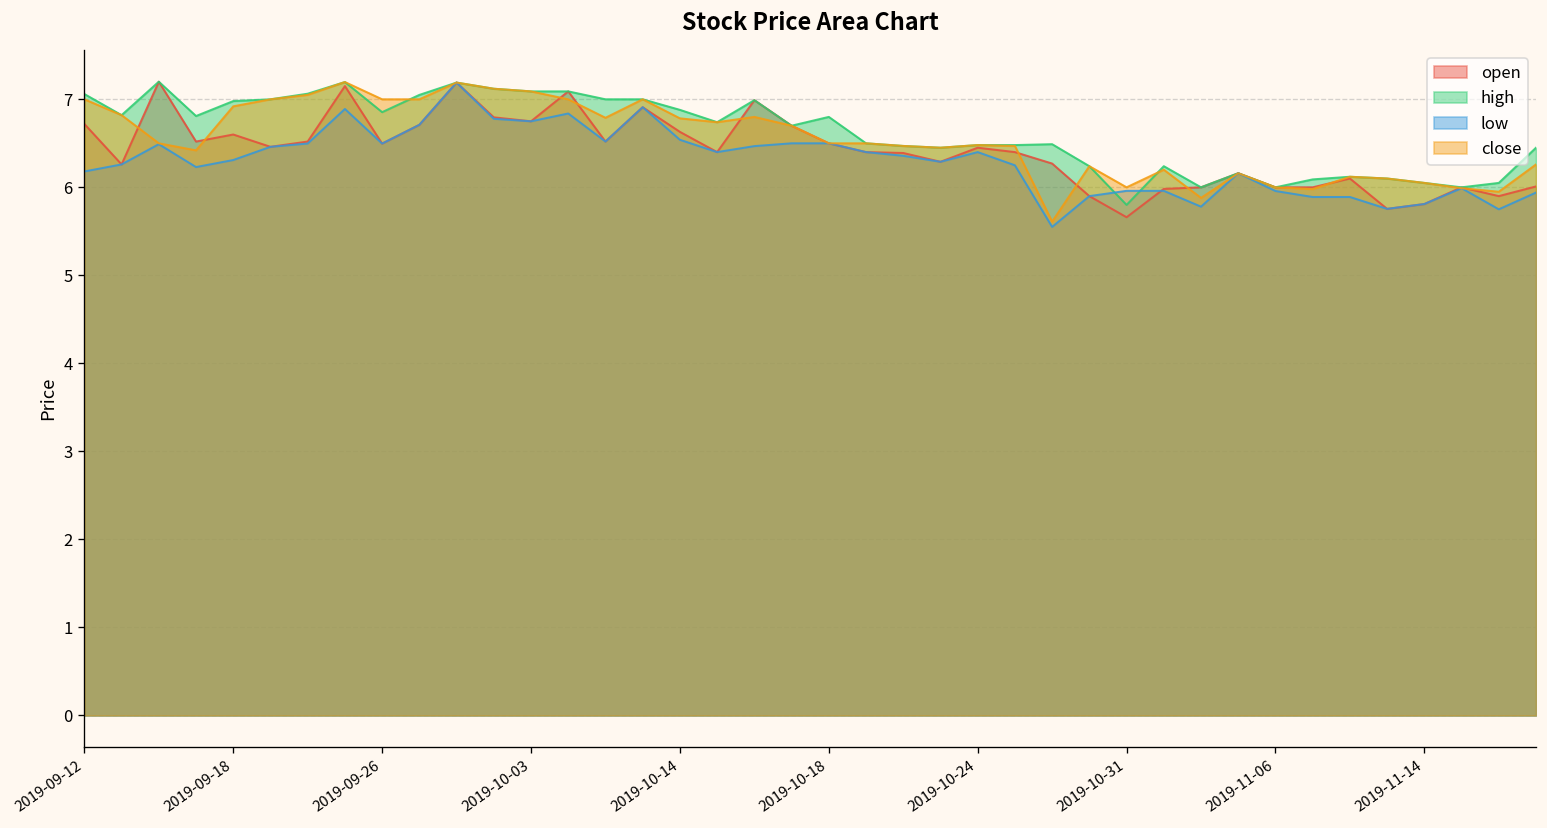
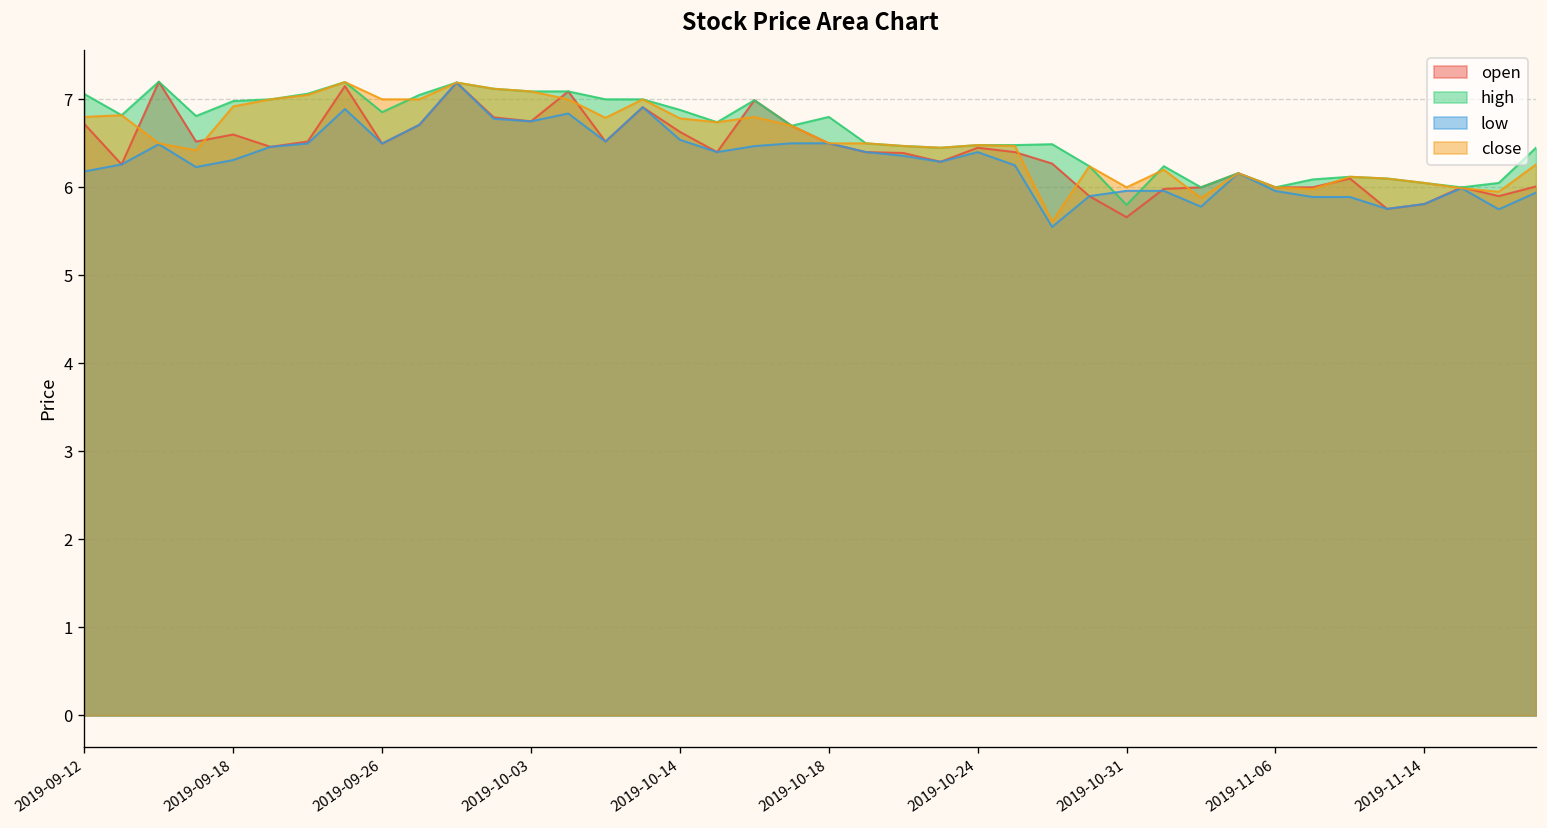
close, 2019-09-12: 7.0 -> 6.8
